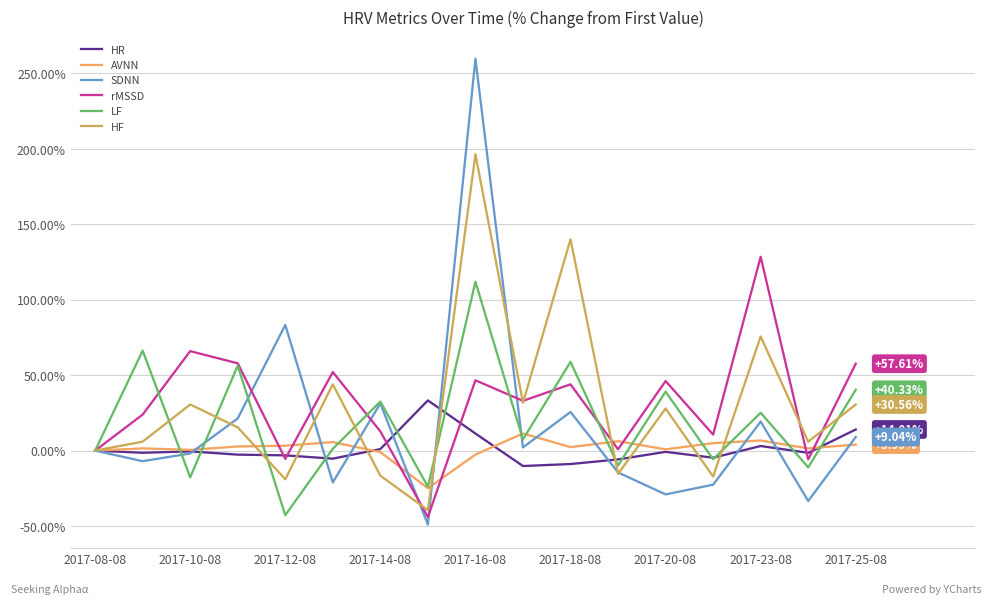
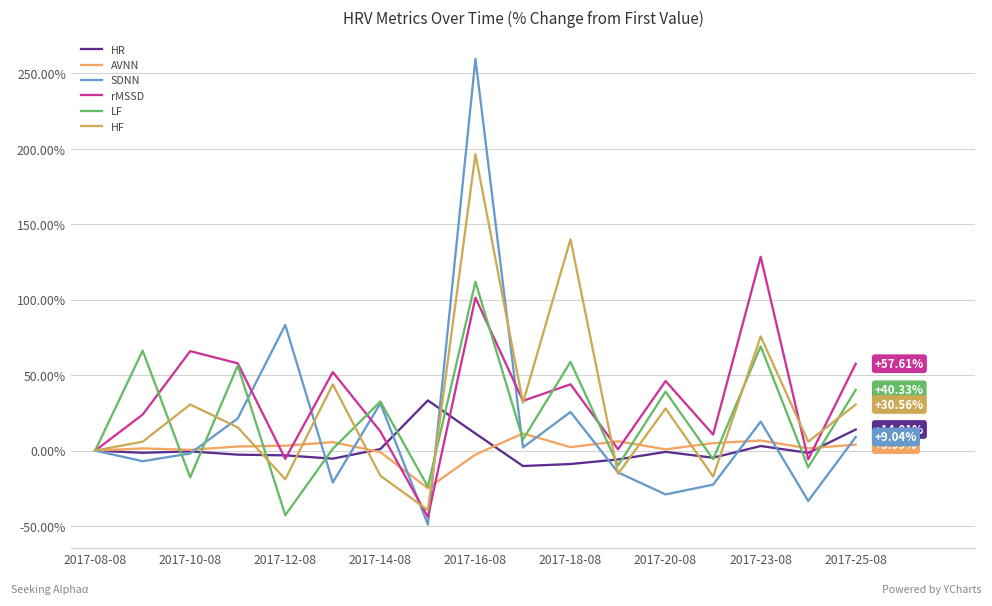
rMSSD, 2017-16-08: 47% -> 101%
LF, 2017-23-08: 25% -> 69%
